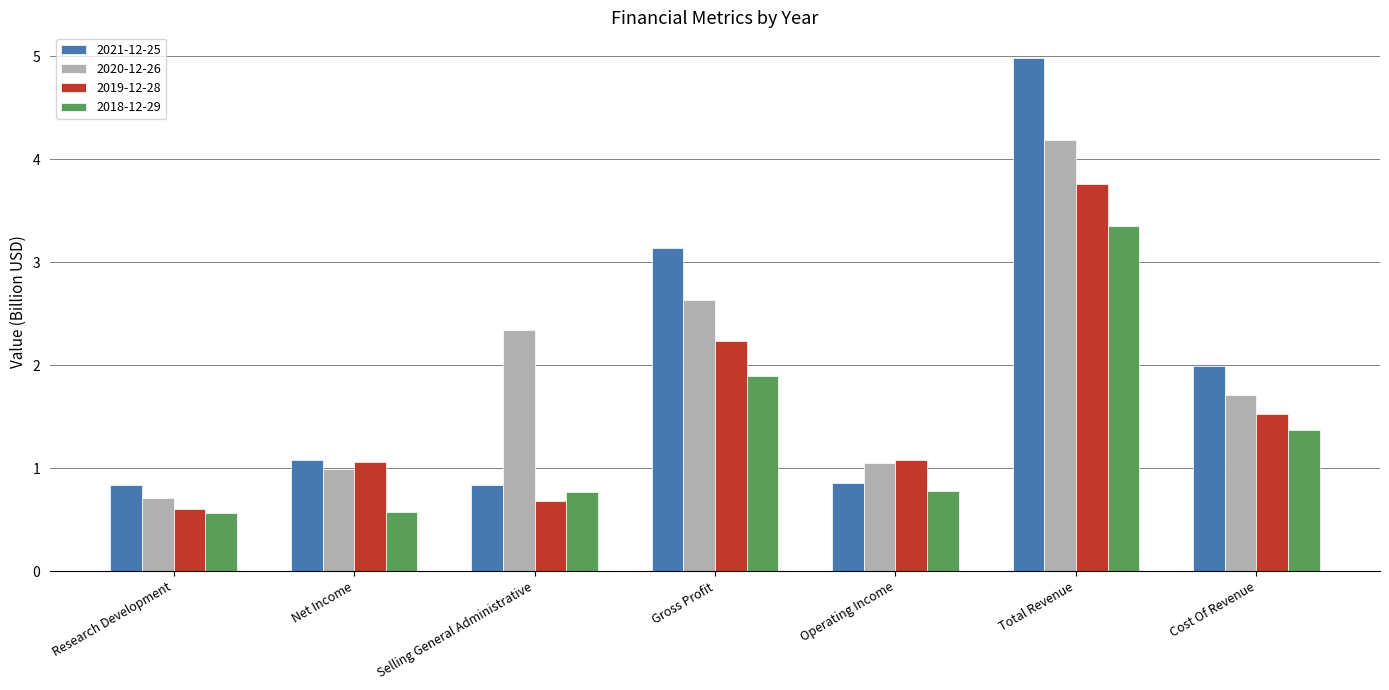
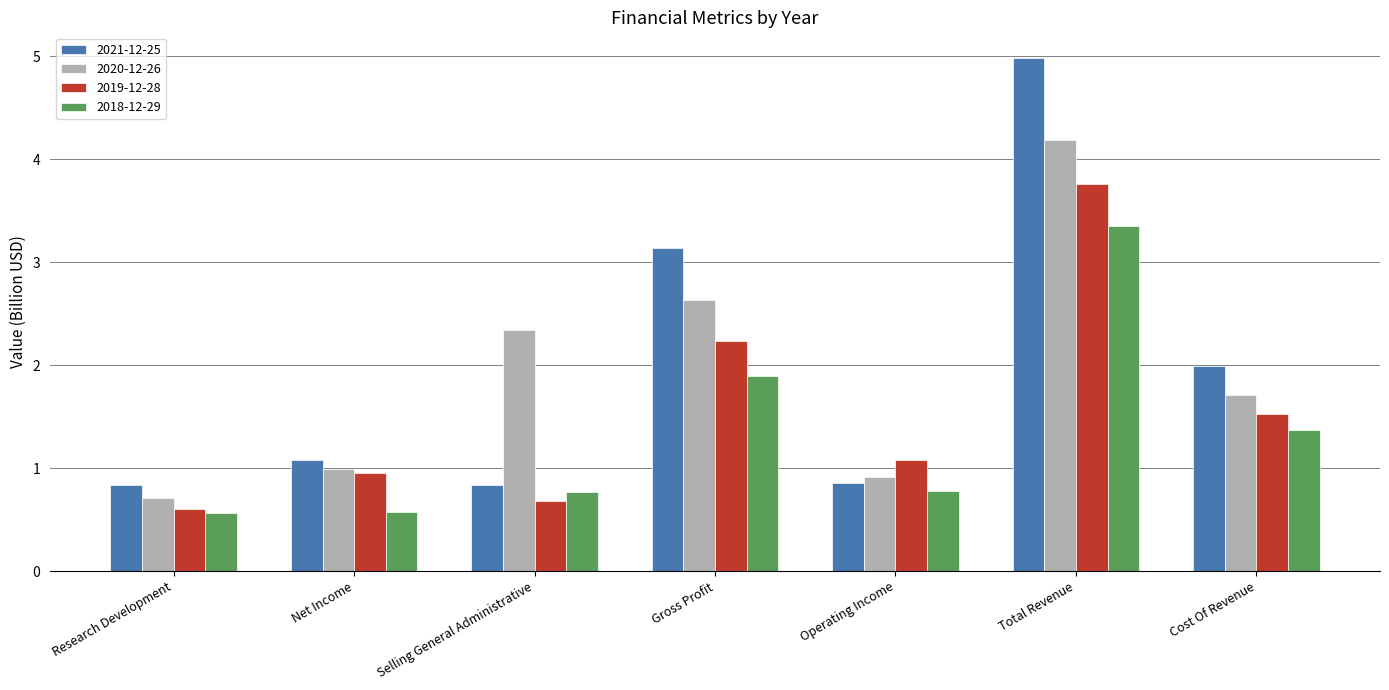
2019-12-28, Net Income: 1.06 -> 0.95
2020-12-26, Operating Income: 1.05 -> 0.91
